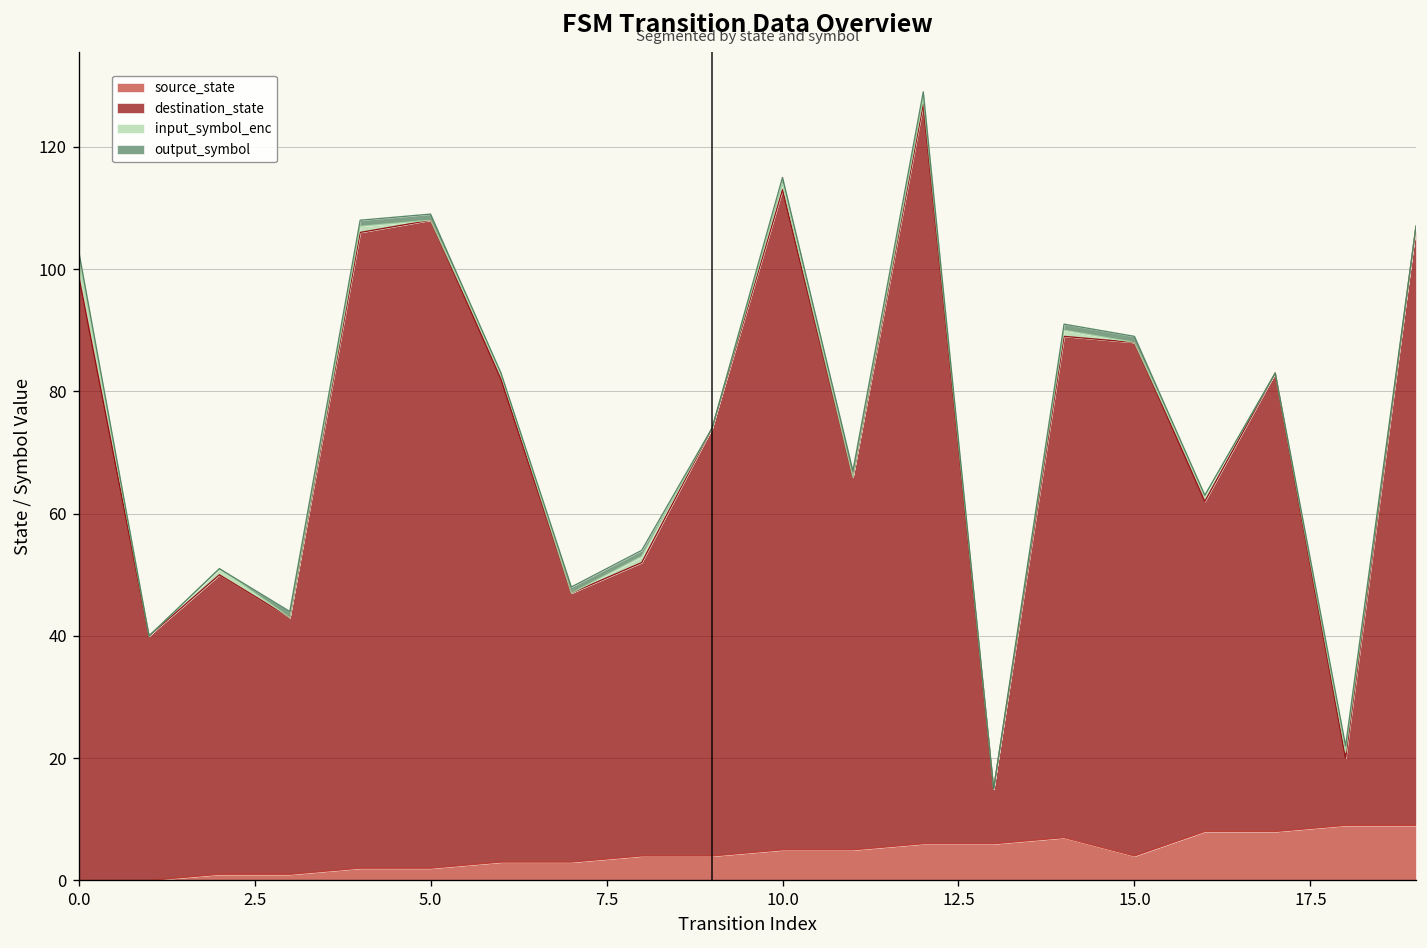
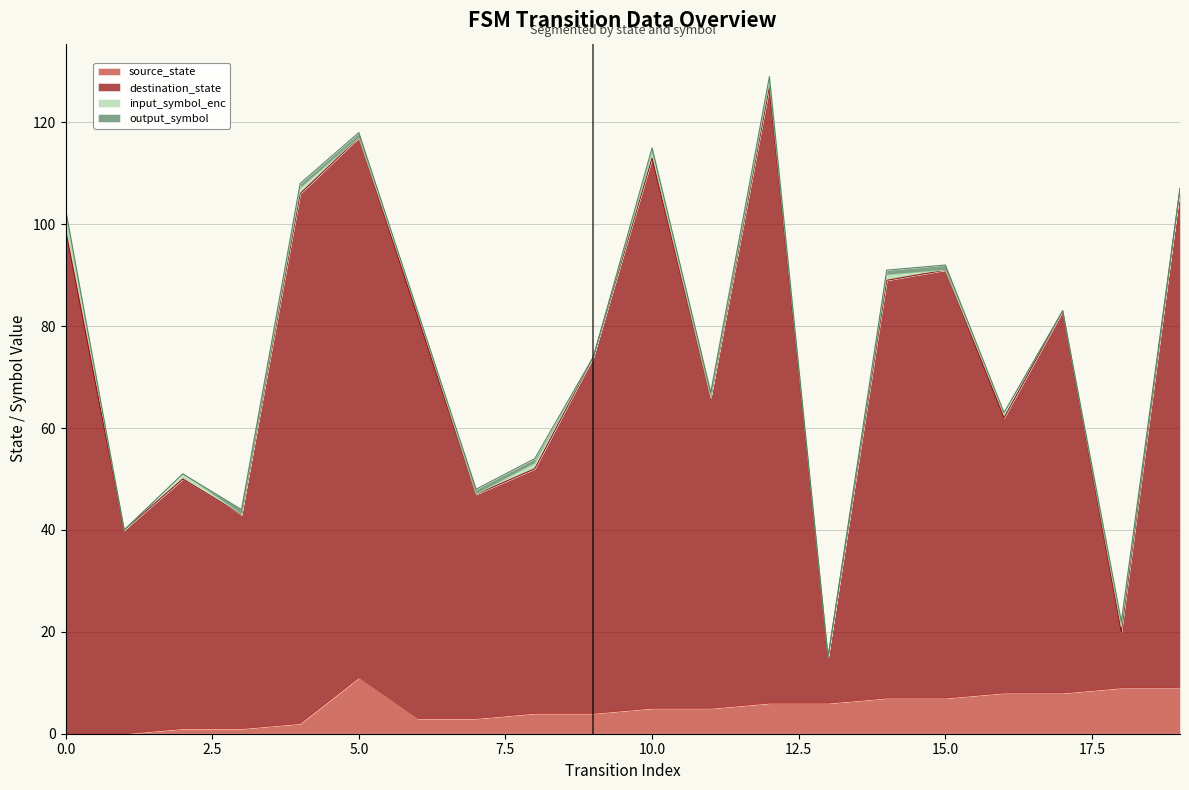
source_state, 5.0: 2 -> 11
source_state, 15.0: 4 -> 7
